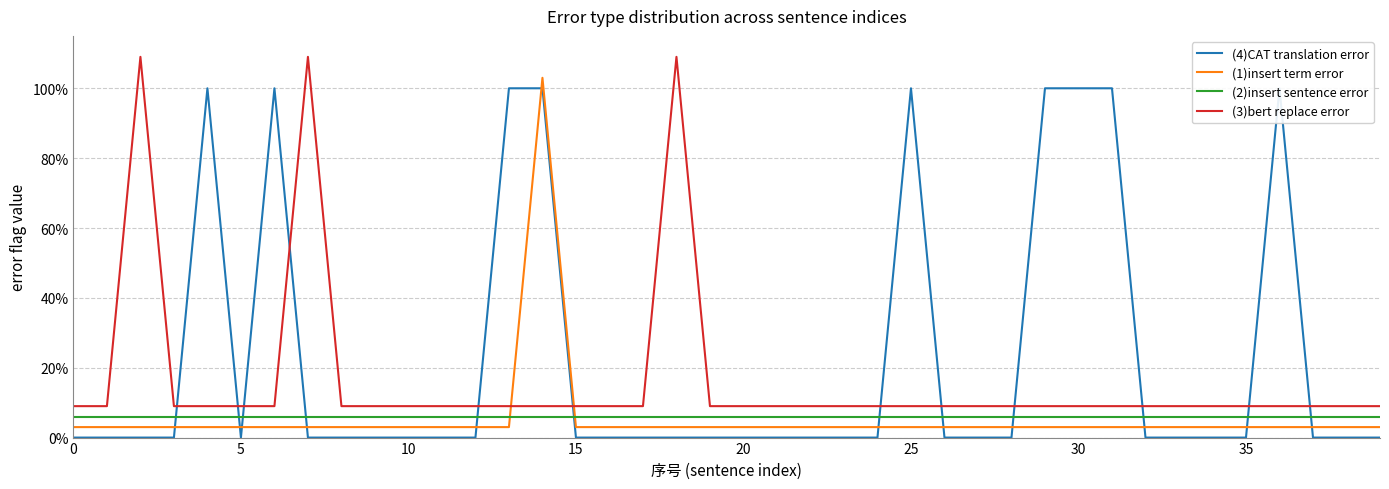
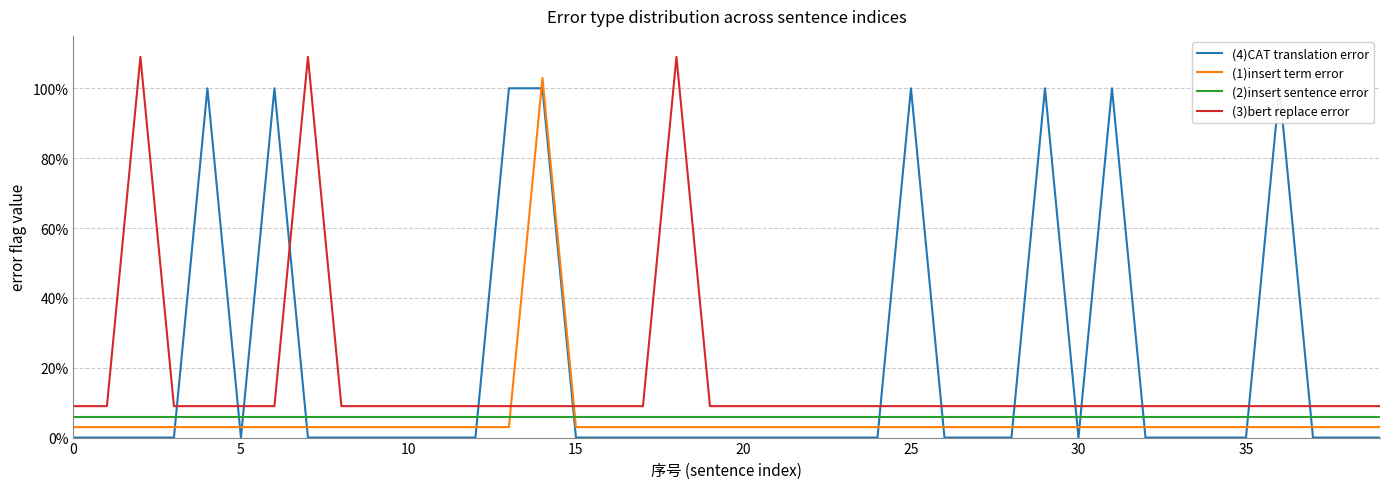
(4)CAT translation error, 30: 100% -> 0%
